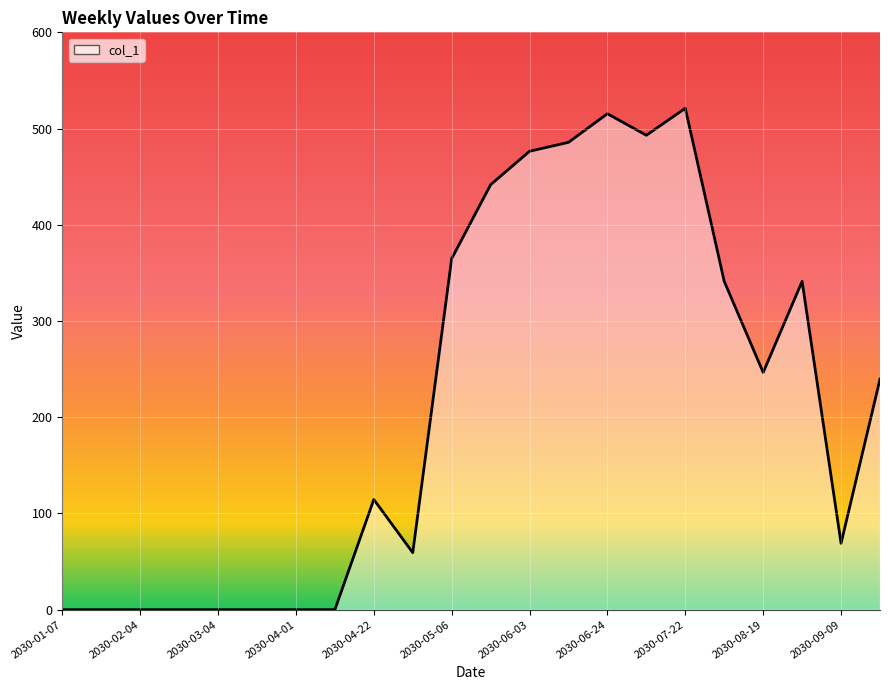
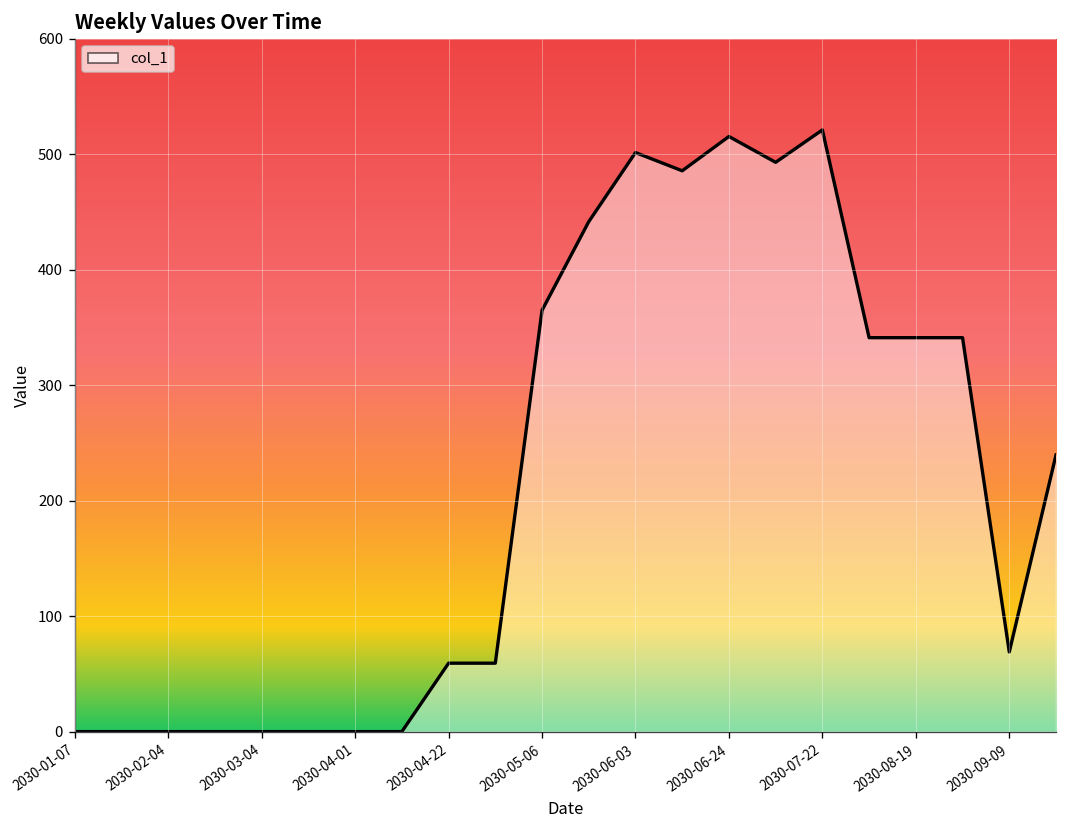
2030-04-22: 110 -> 60
2030-06-03: 480 -> 500
2030-08-19: 250 -> 340
